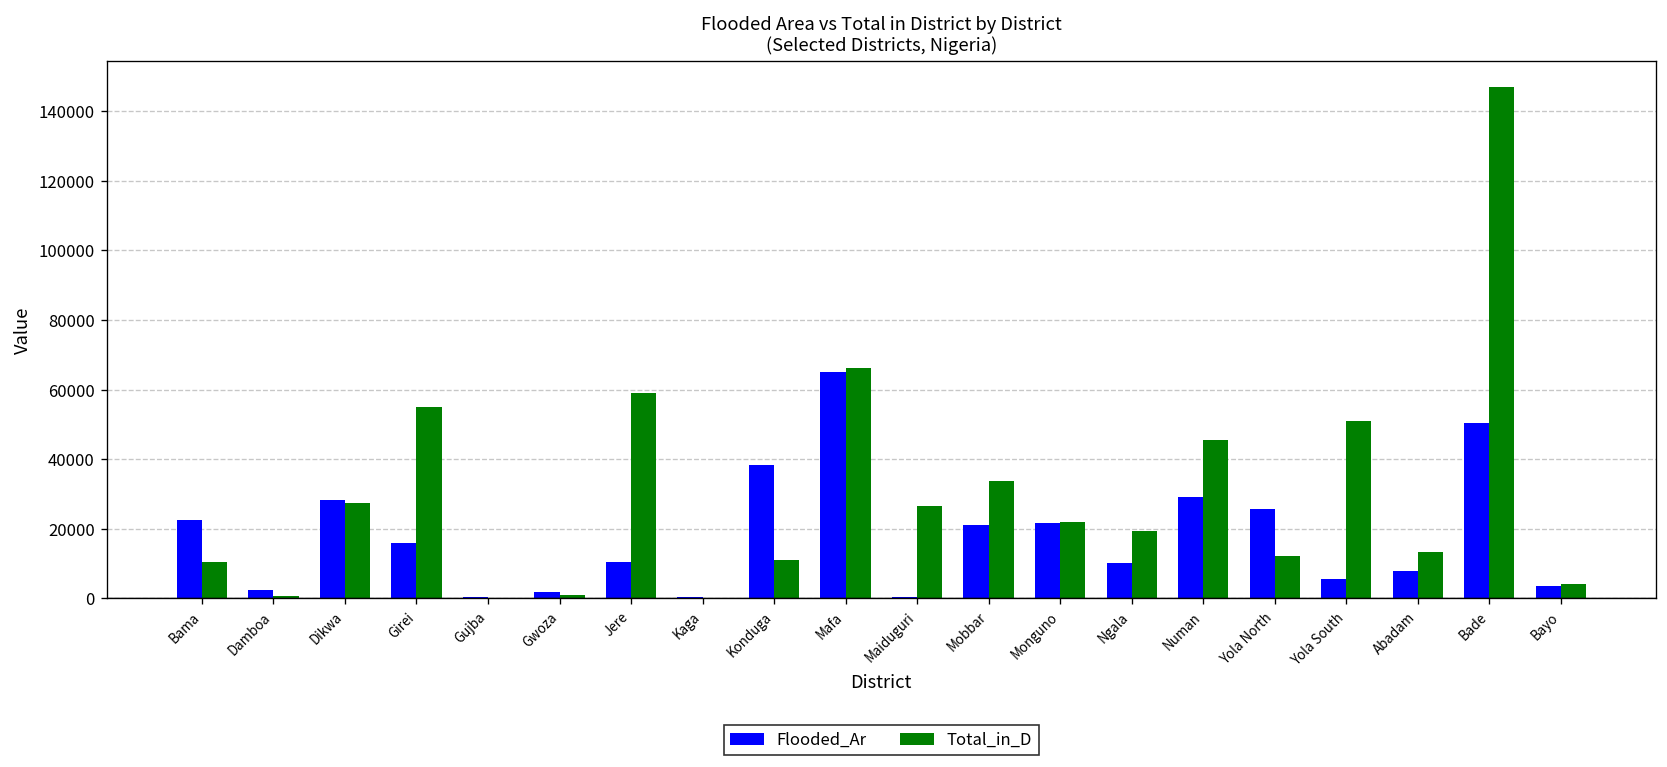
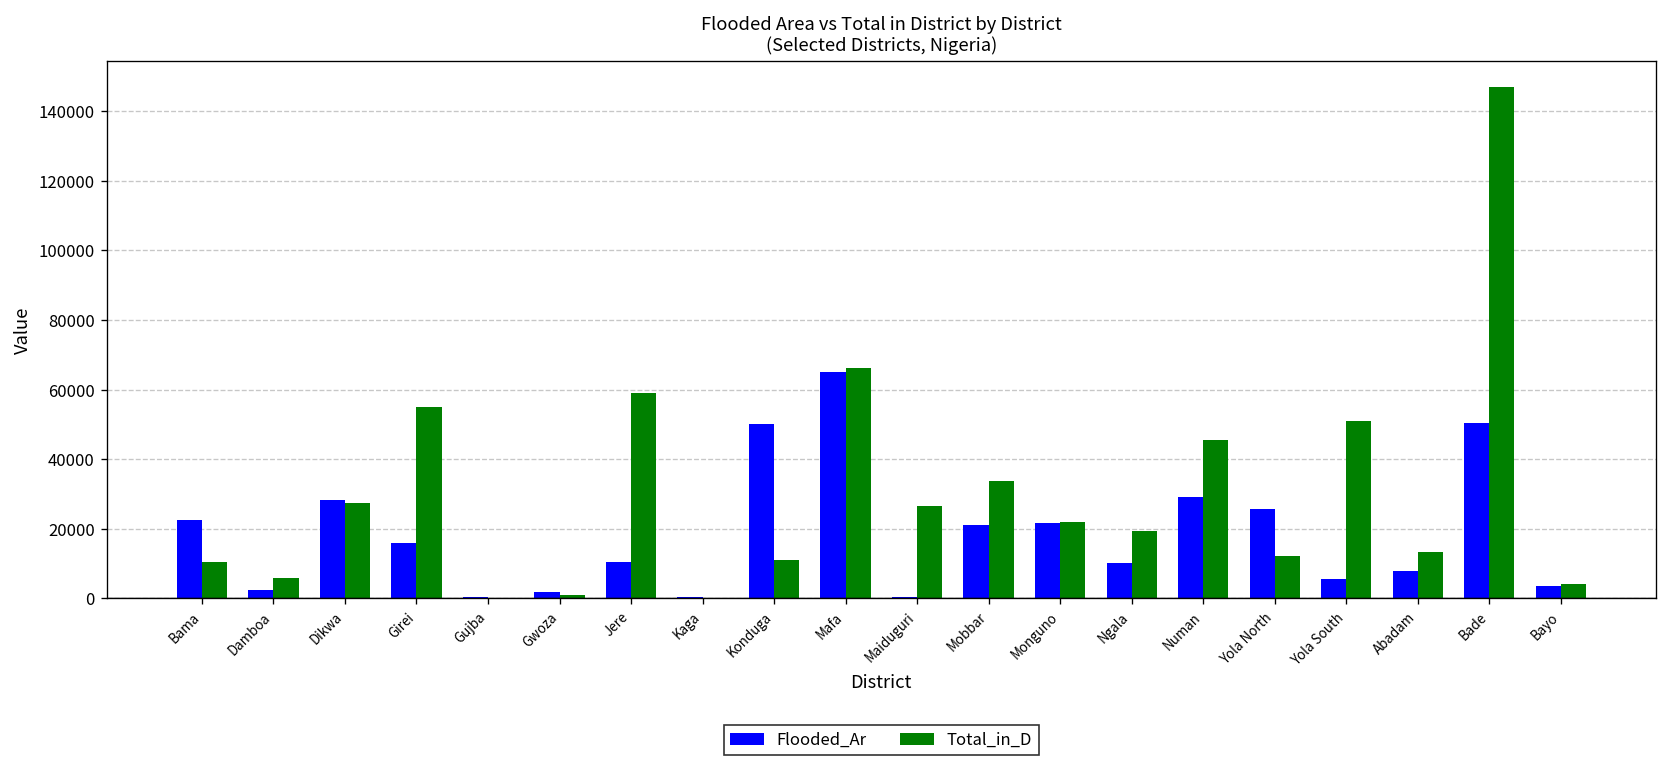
Total_in_D, Damboa: 1000 -> 6000
Flooded_Ar, Konduga: 38000 -> 50000
